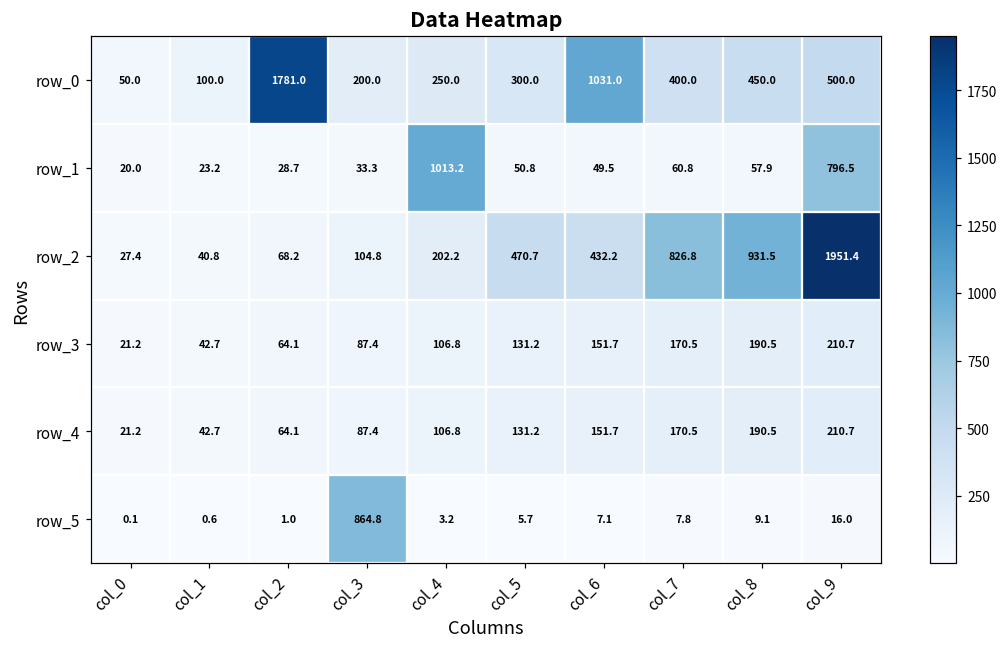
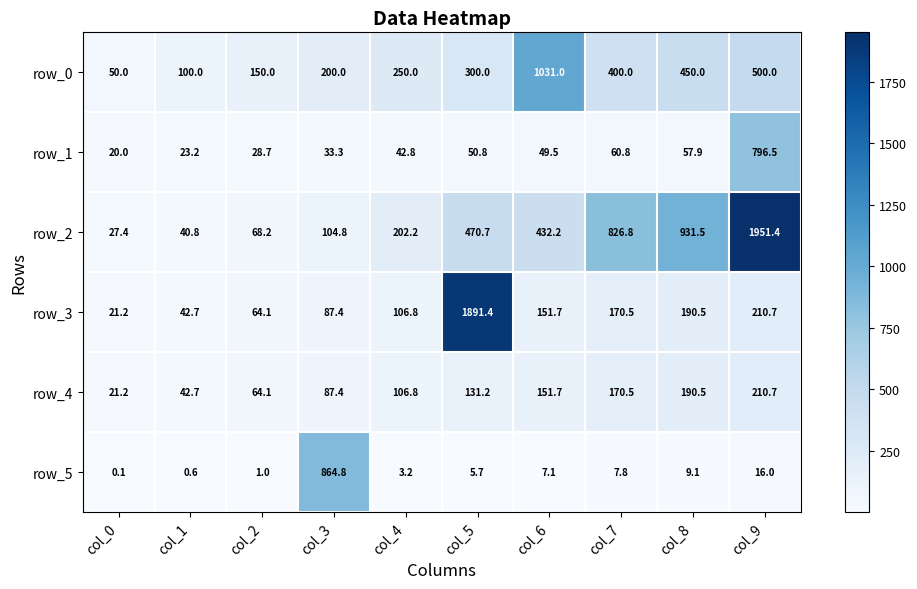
row_0, col_2: 1781.0 -> 150.0
row_1, col_4: 1013.2 -> 42.8
row_3, col_5: 131.2 -> 1891.4
